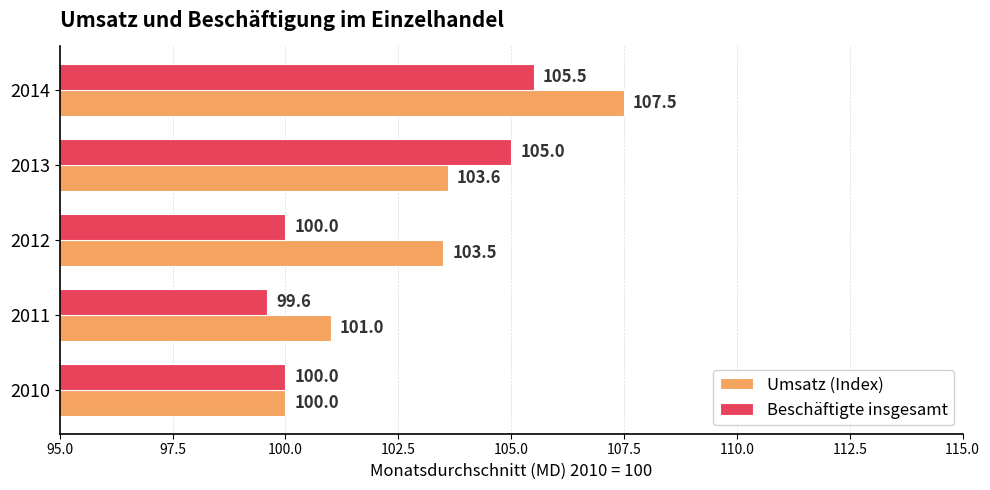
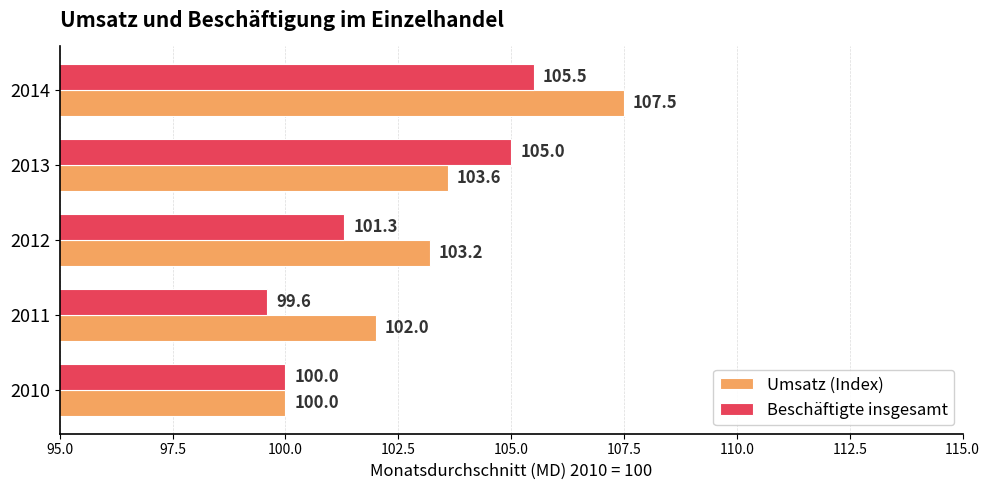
Beschäftigte insgesamt, 2012: 100.0 -> 101.3
Umsatz (Index), 2012: 103.5 -> 103.2
Umsatz (Index), 2011: 101.0 -> 102.0
